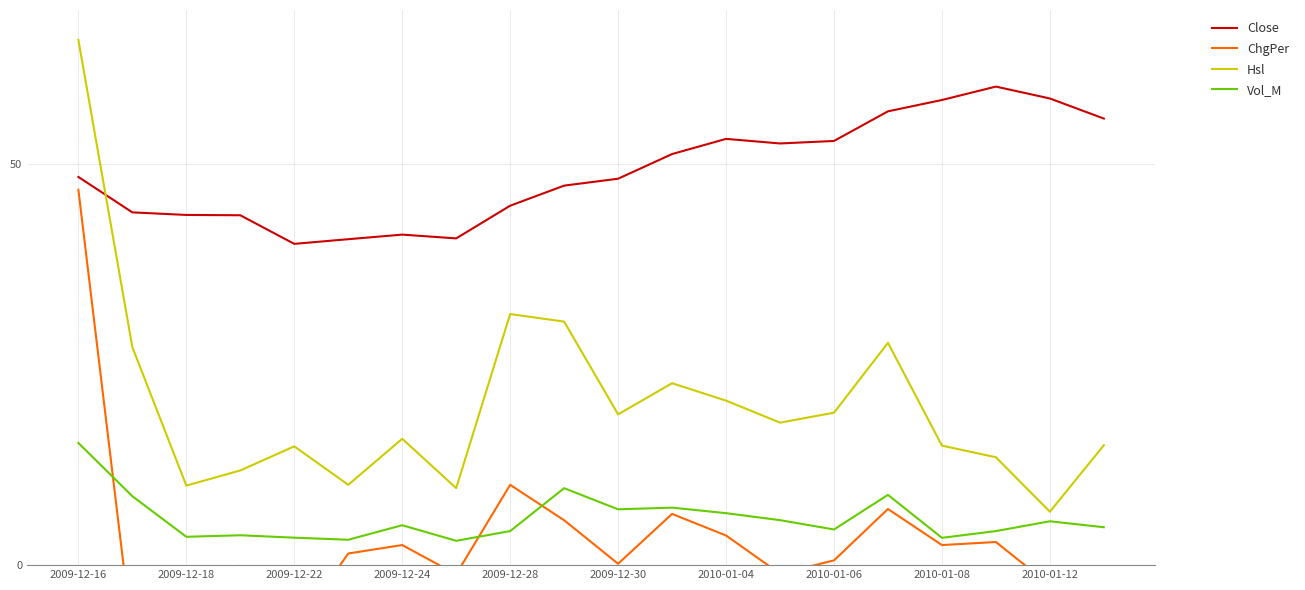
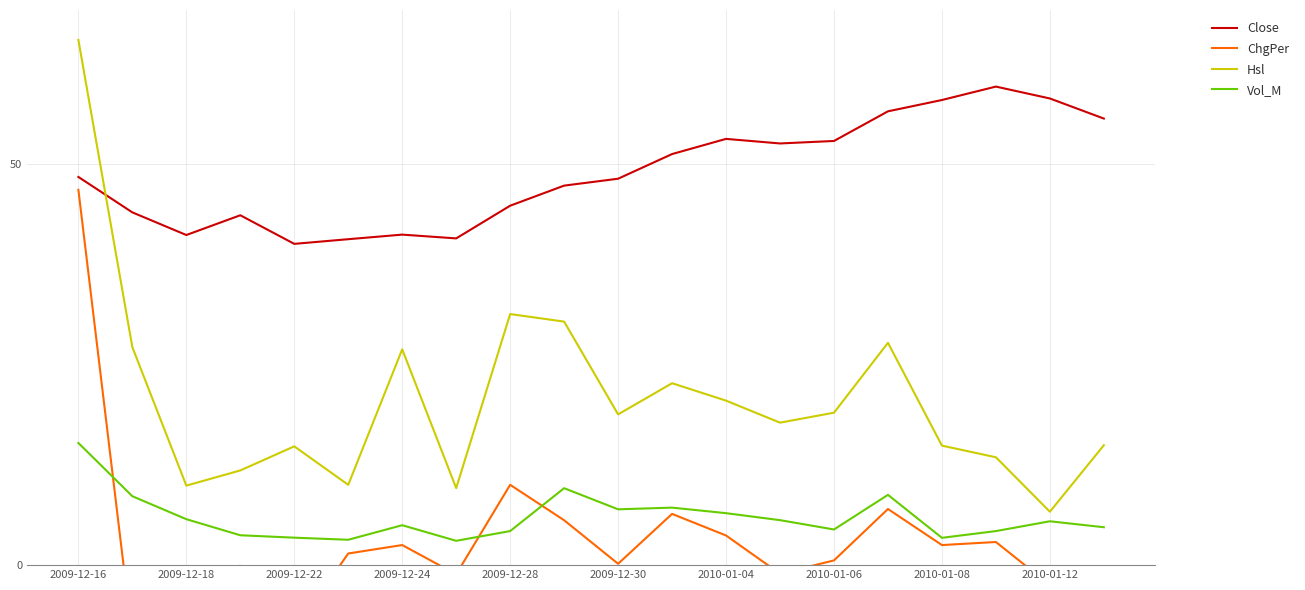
Close, 2009-12-18: 44 -> 41
Vol_M, 2009-12-18: 4 -> 6
Hsl, 2009-12-24: 16 -> 27
